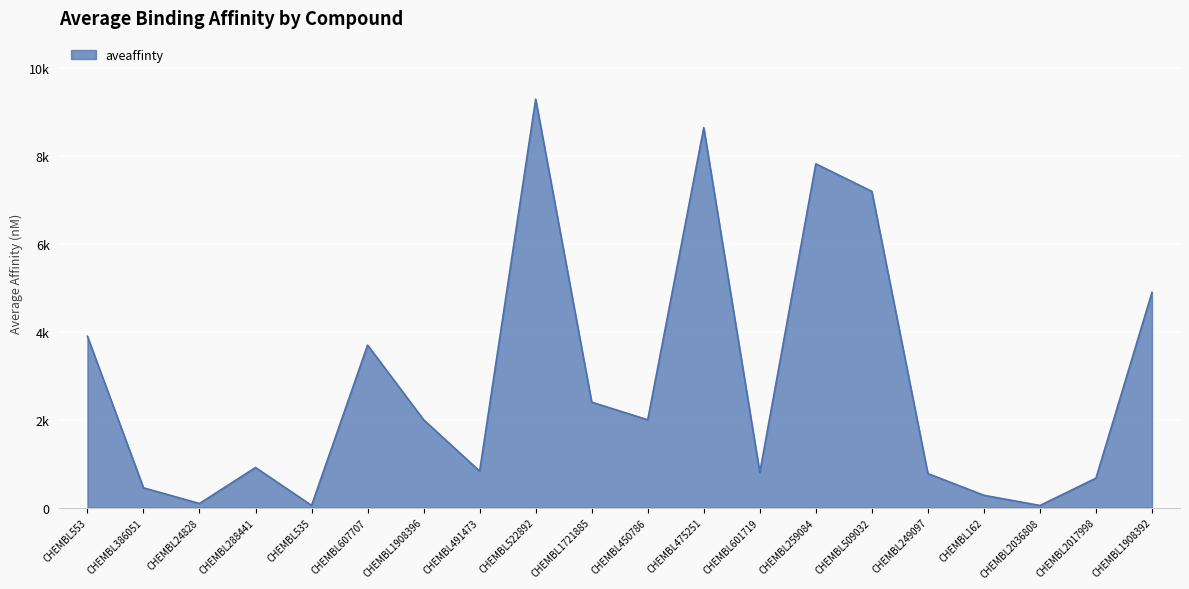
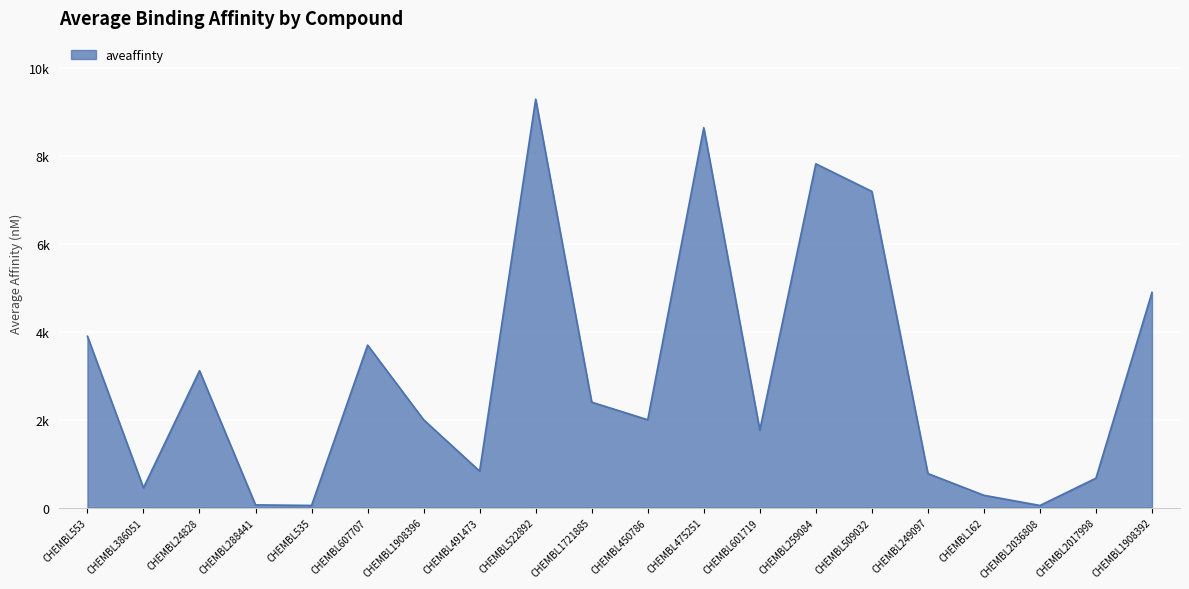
CHEMBL24828: 100 -> 3100
CHEMBL288441: 900 -> 100
CHEMBL601719: 800 -> 1800
